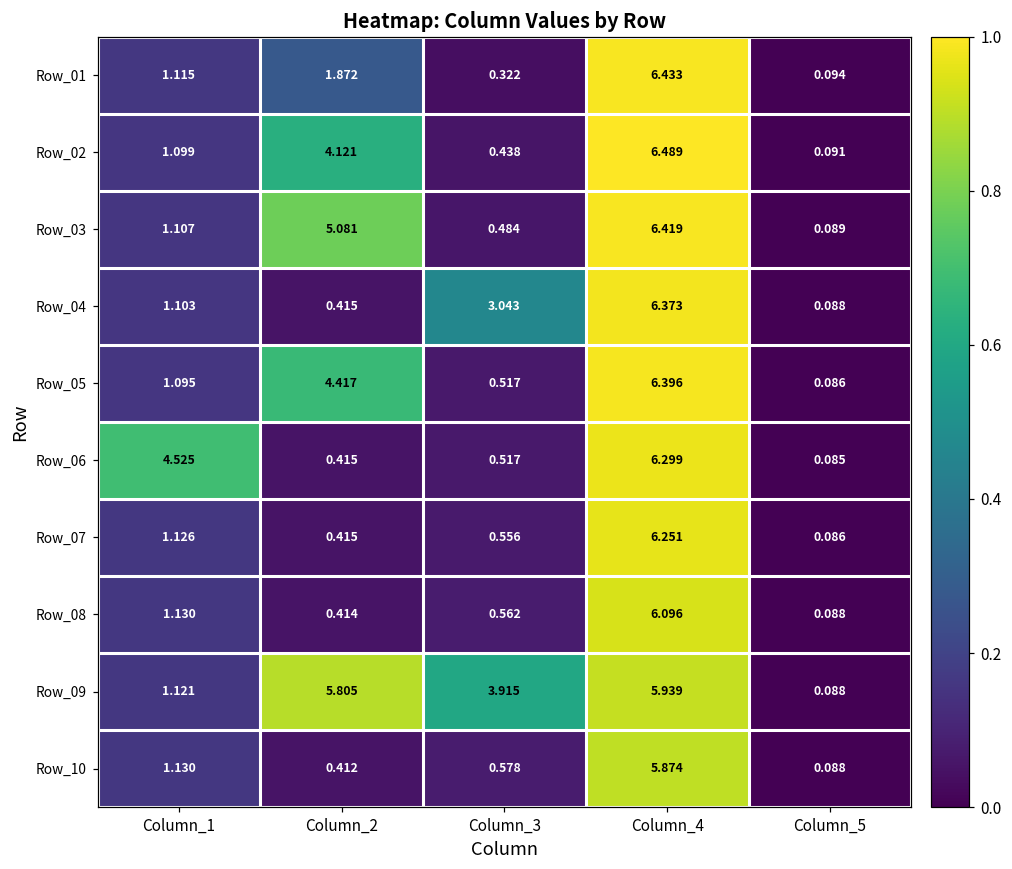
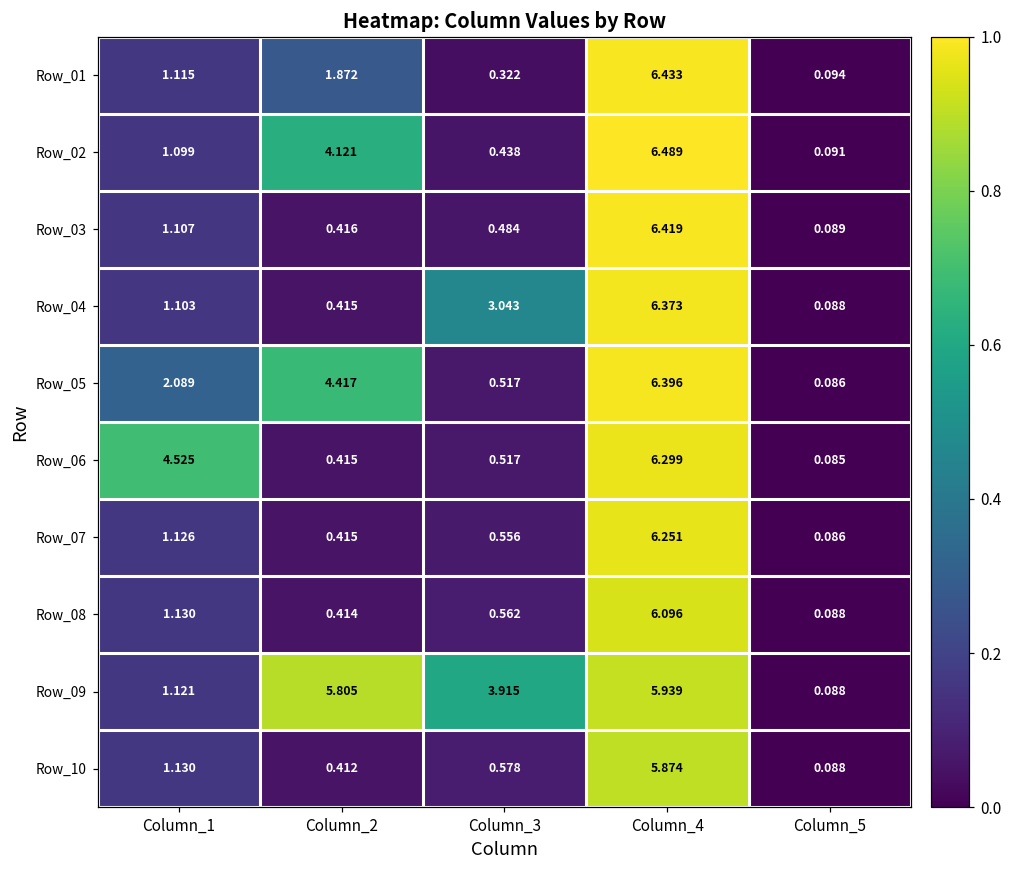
Row_03, Column_2: 5.081 -> 0.416
Row_05, Column_1: 1.095 -> 2.089
